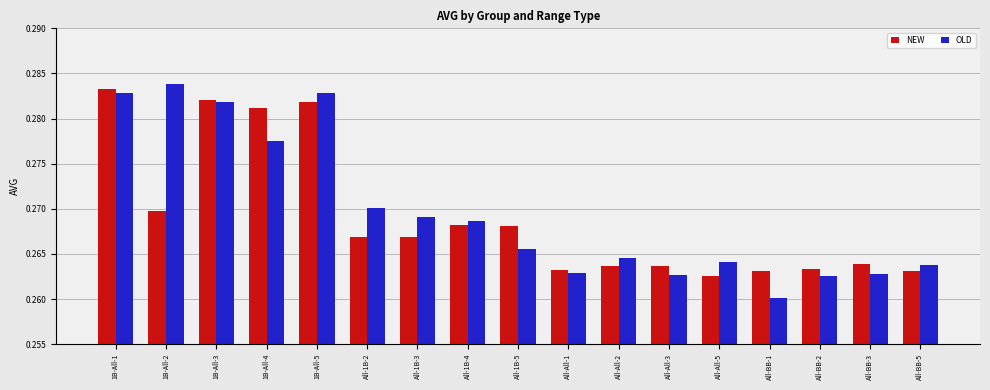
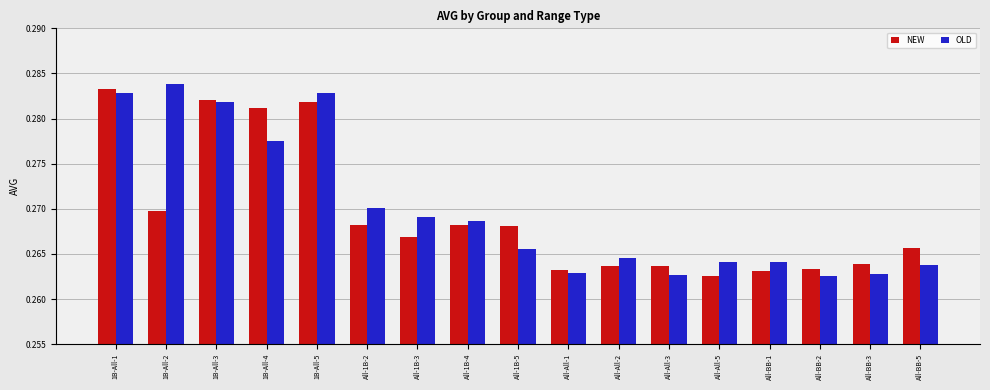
NEW, All-1B-2: 0.267 -> 0.268
OLD, All-BB-1: 0.260 -> 0.264
NEW, All-BB-5: 0.263 -> 0.266
